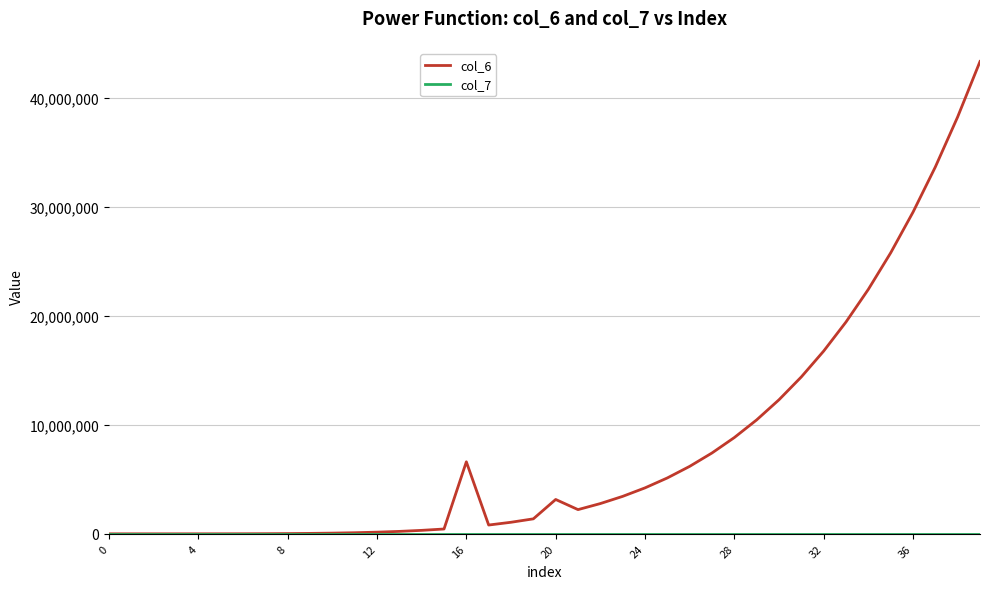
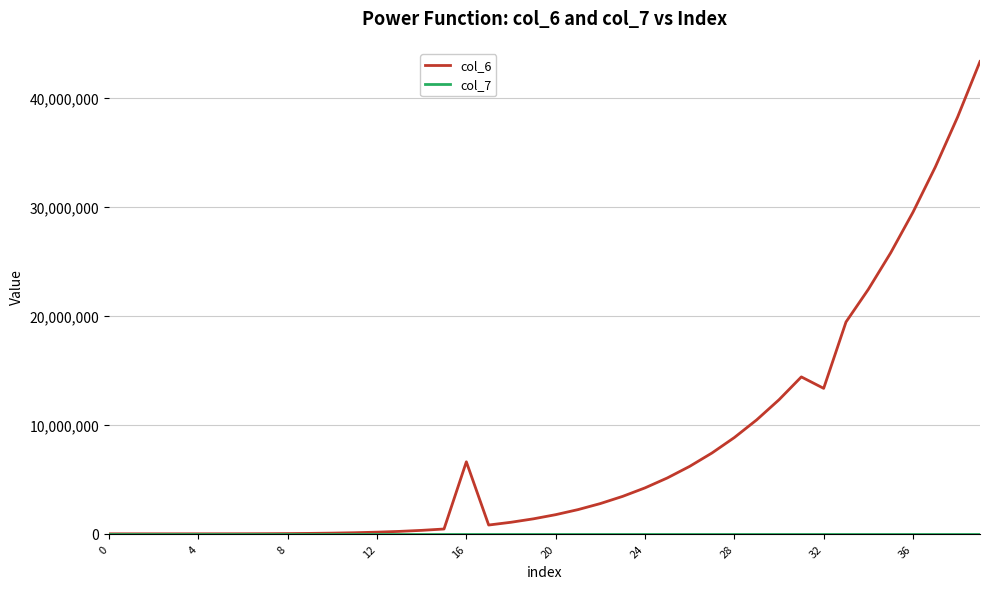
col_6, 20: 3,200,000 -> 1,800,000
col_6, 32: 16,800,000 -> 13,400,000
